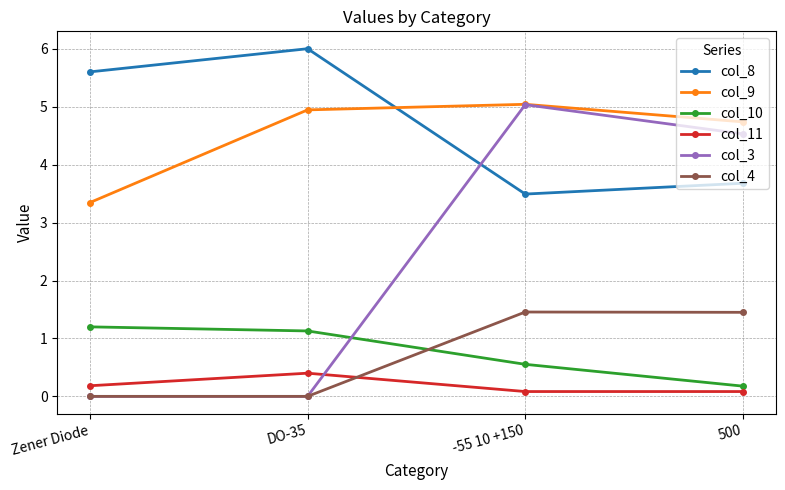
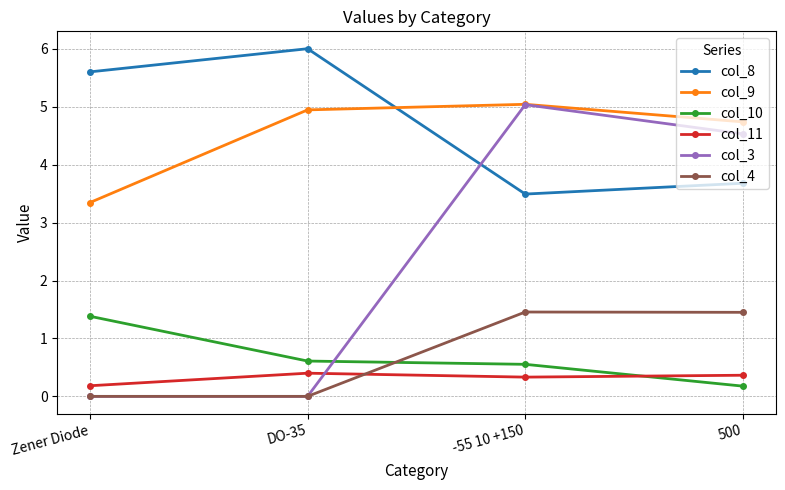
col_10, Zener Diode: 1.2 -> 1.4
col_10, DO-35: 1.1 -> 0.6
col_11, -55 10 +150: 0.1 -> 0.3
col_11, 500: 0.1 -> 0.4
